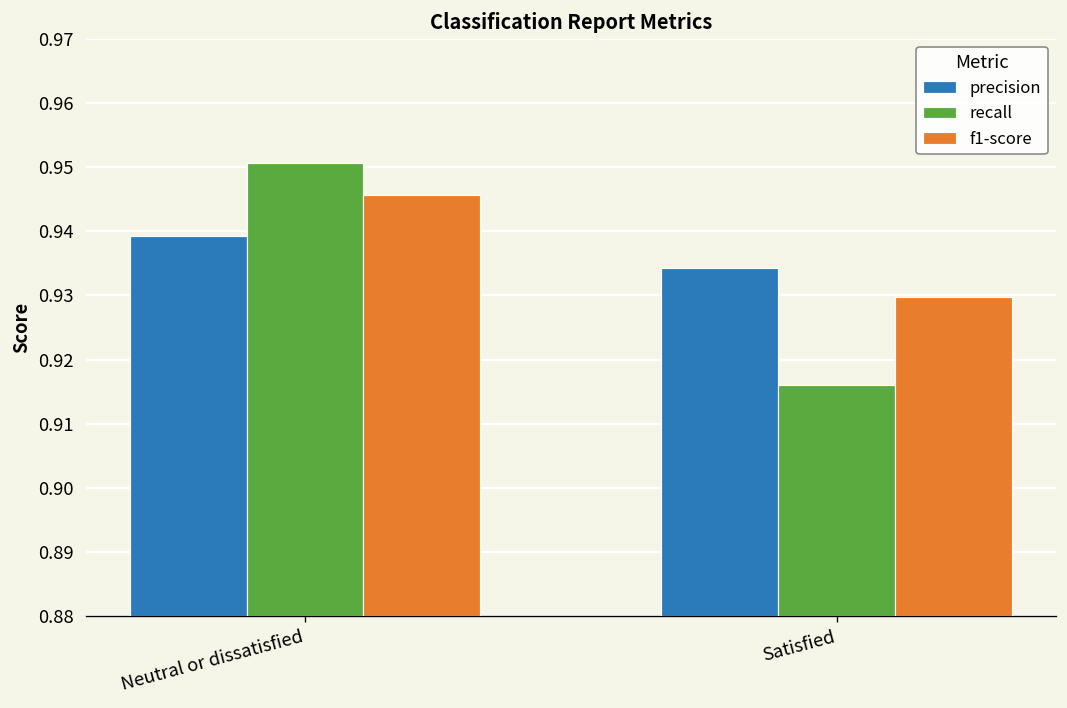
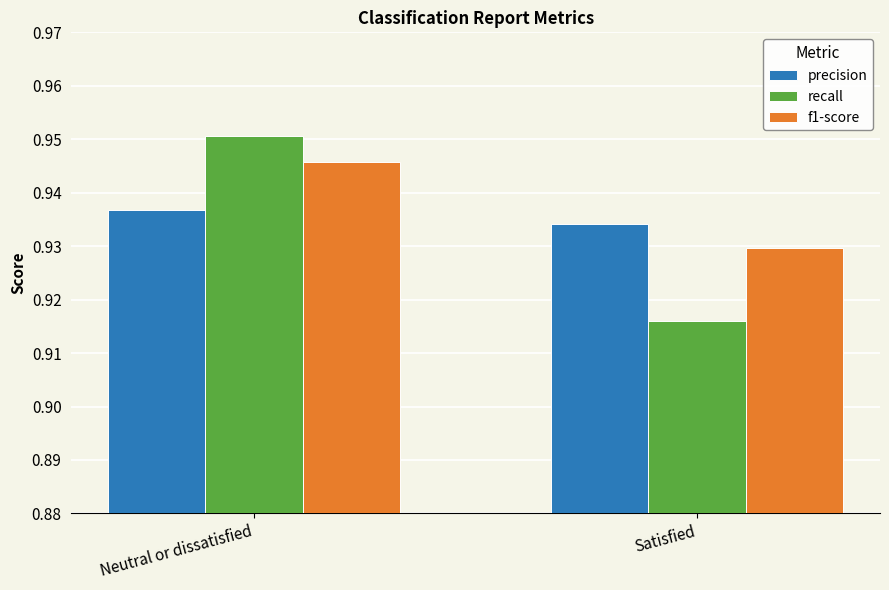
precision, Neutral or dissatisfied: 0.939 -> 0.937
